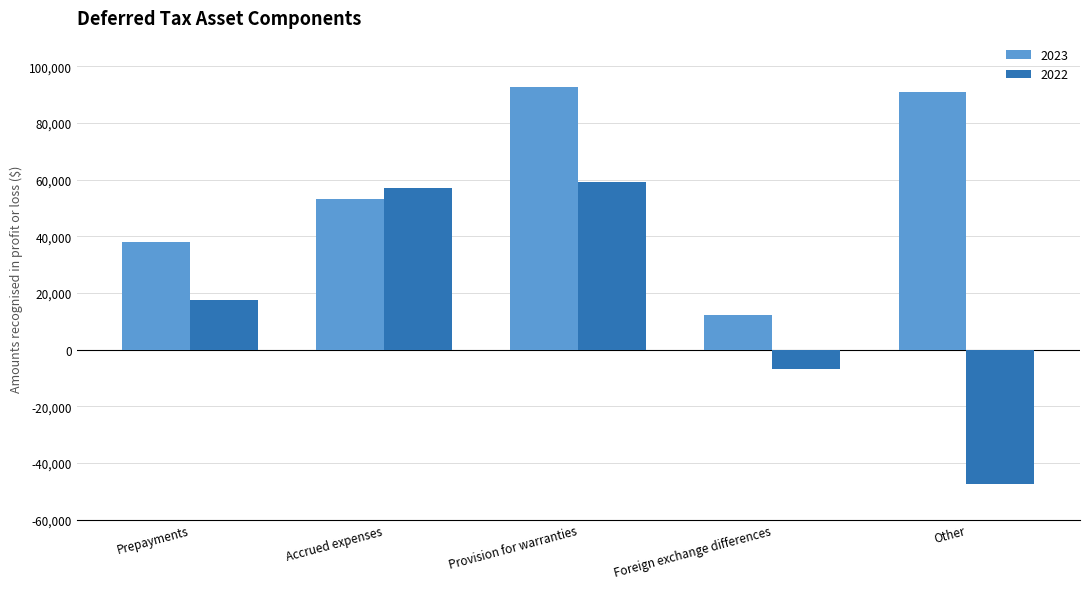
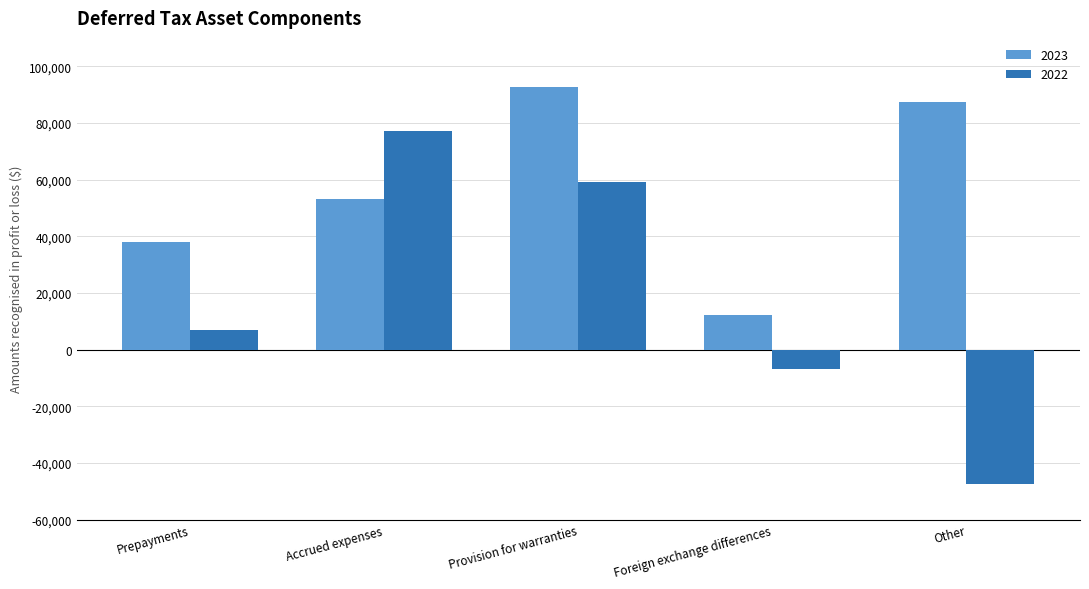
2022, Prepayments: 18,000 -> 7,000
2022, Accrued expenses: 57,000 -> 77,000
2023, Other: 91,000 -> 87,000
